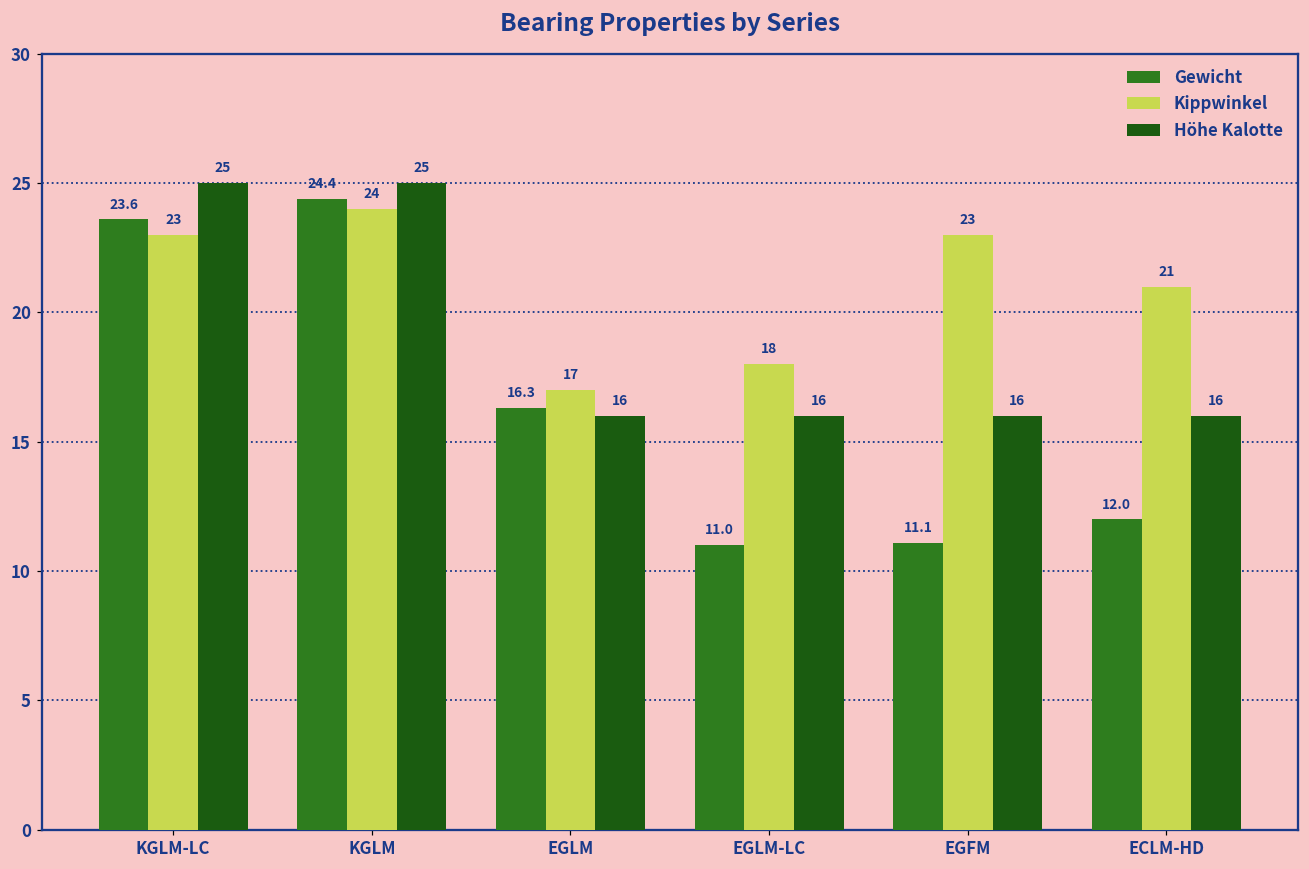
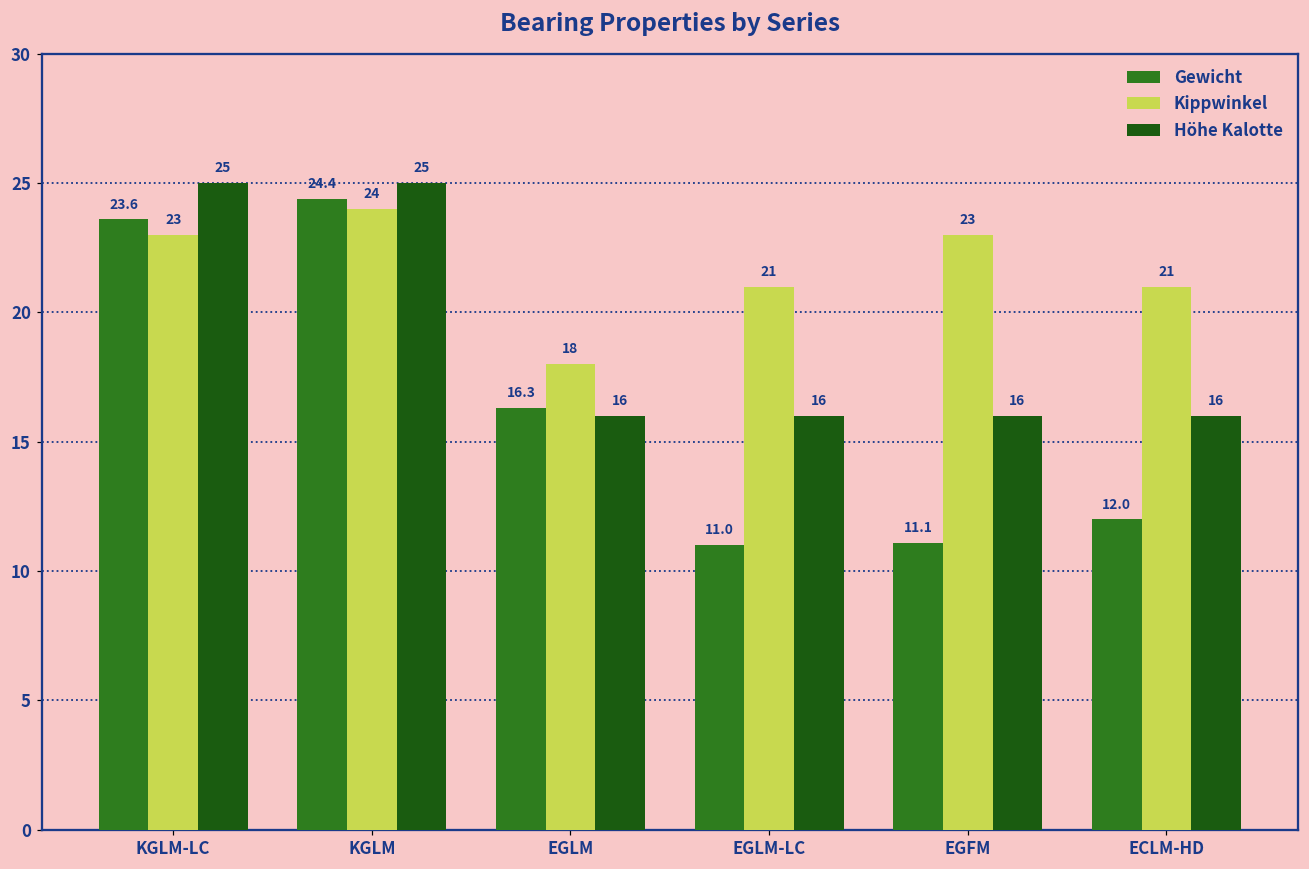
Kippwinkel, EGLM: 17 -> 18
Kippwinkel, EGLM-LC: 18 -> 21
